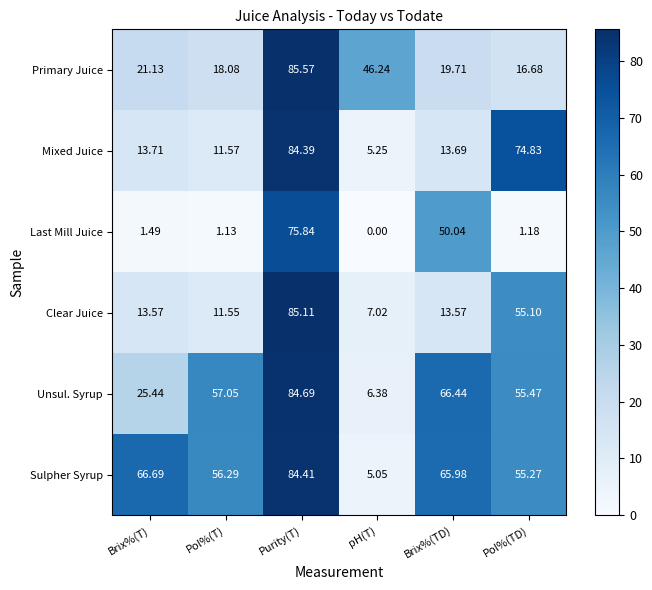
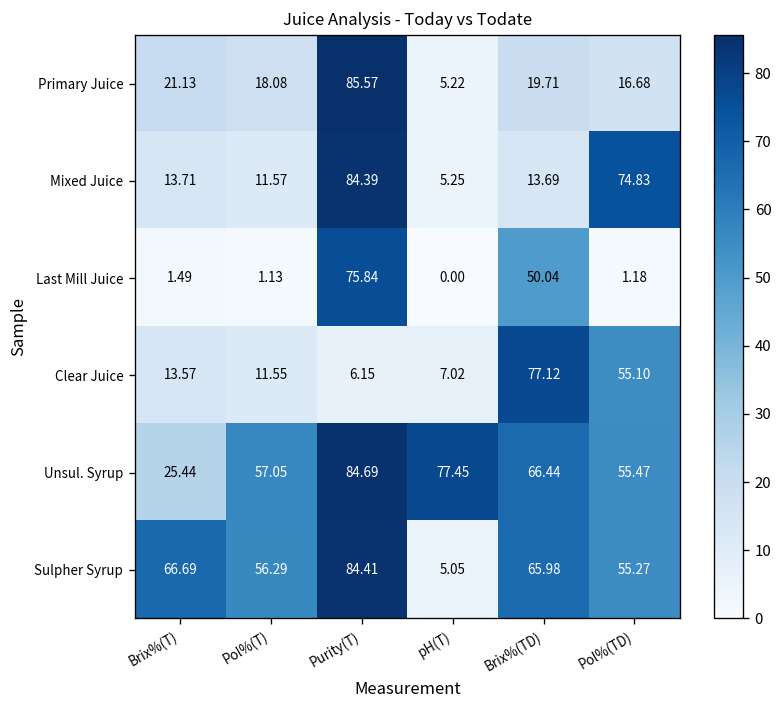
Primary Juice, pH(T): 46.24 -> 5.22
Clear Juice, Purity(T): 85.11 -> 6.15
Clear Juice, Brix%(TD): 13.57 -> 77.12
Unsul. Syrup, pH(T): 6.38 -> 77.45
